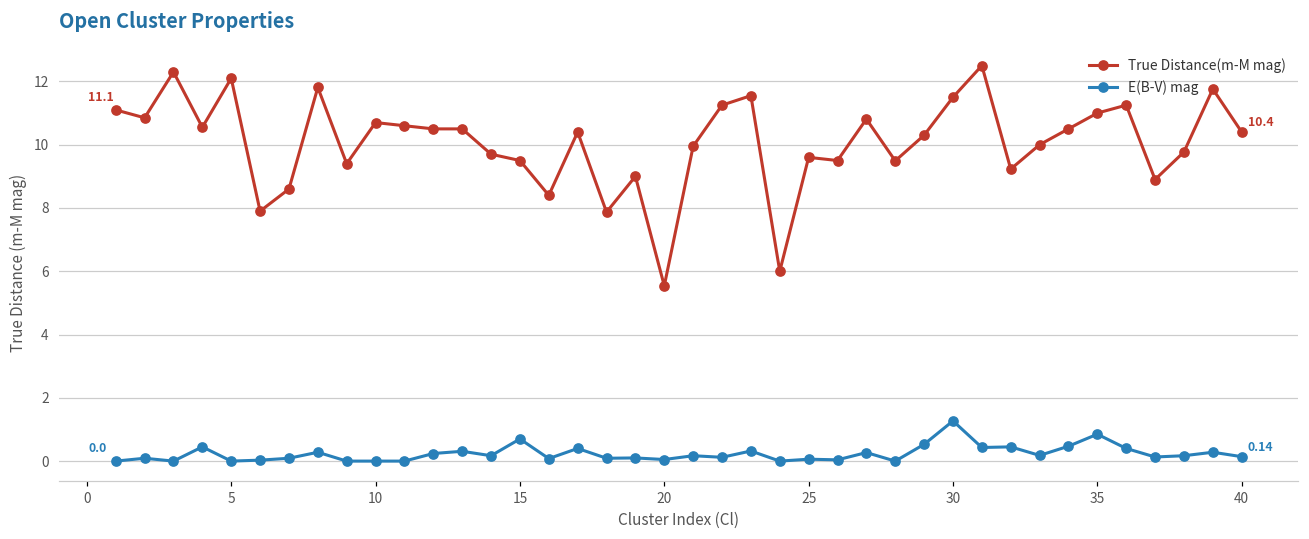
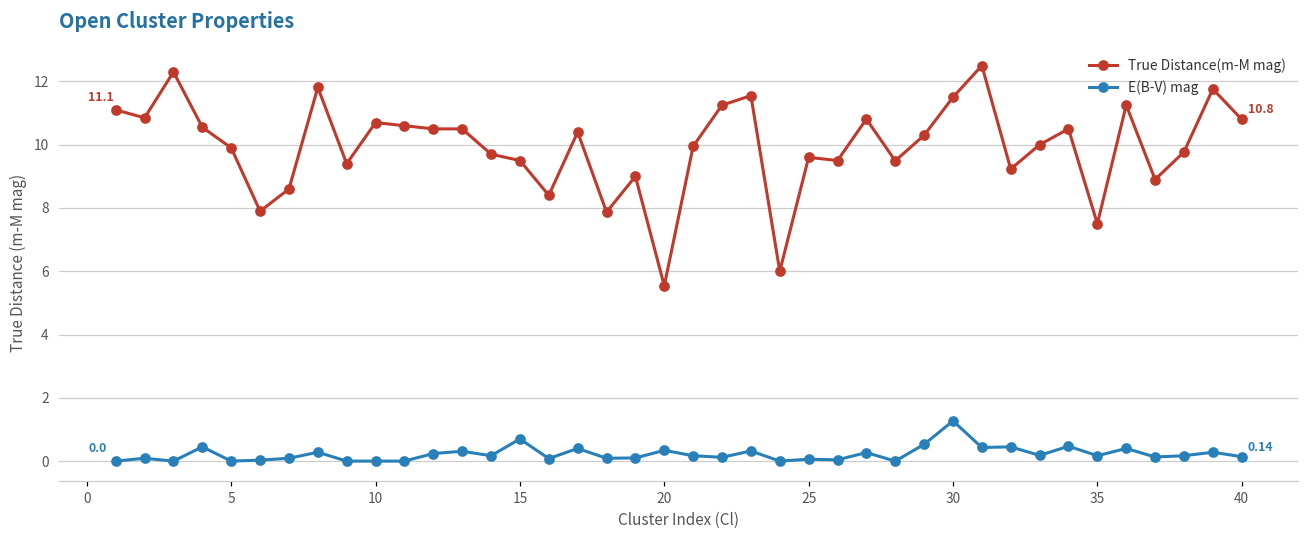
True Distance(m-M mag), 5: 12.1 -> 9.9
E(B-V) mag, 20: 0.1 -> 0.3
True Distance(m-M mag), 35: 11.0 -> 7.5
E(B-V) mag, 35: 0.9 -> 0.2
True Distance(m-M mag), 40: 10.4 -> 10.8
